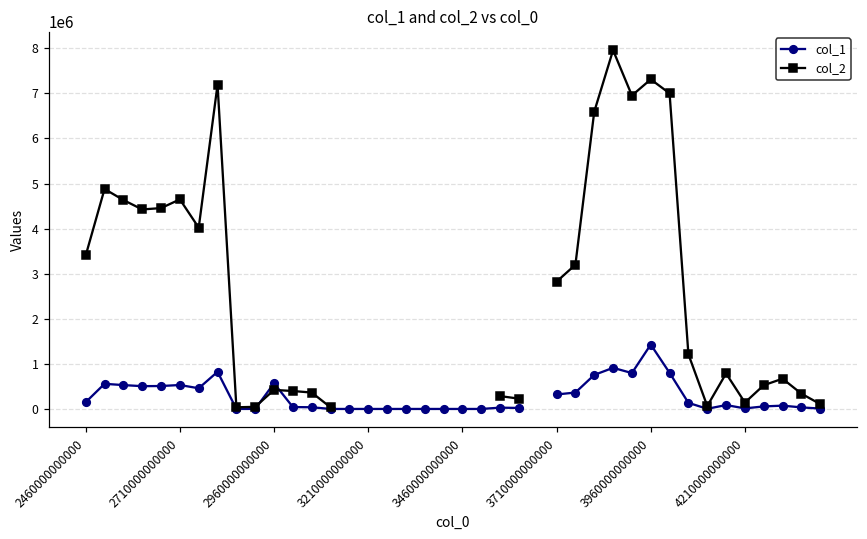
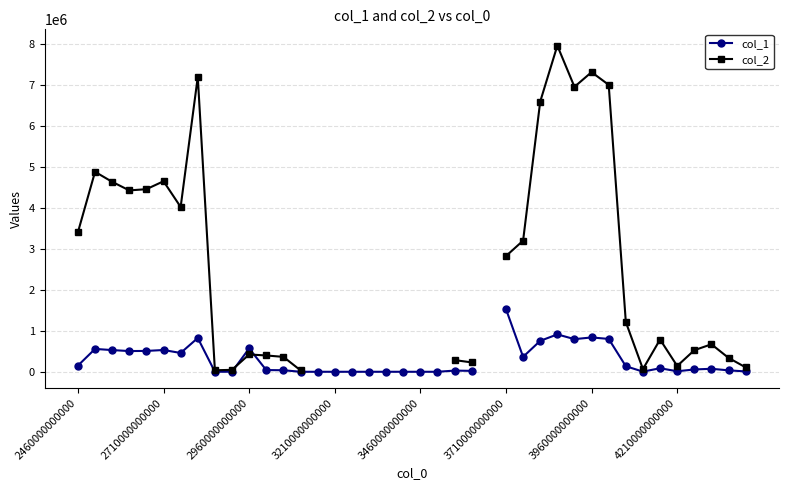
col_1, 3710000000000: 300000 -> 1500000
col_1, 3960000000000: 1400000 -> 800000
